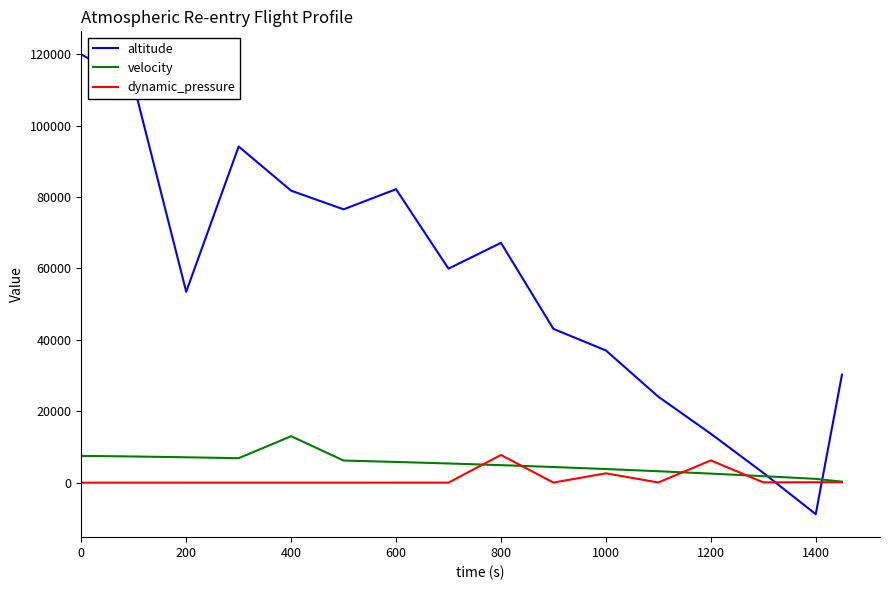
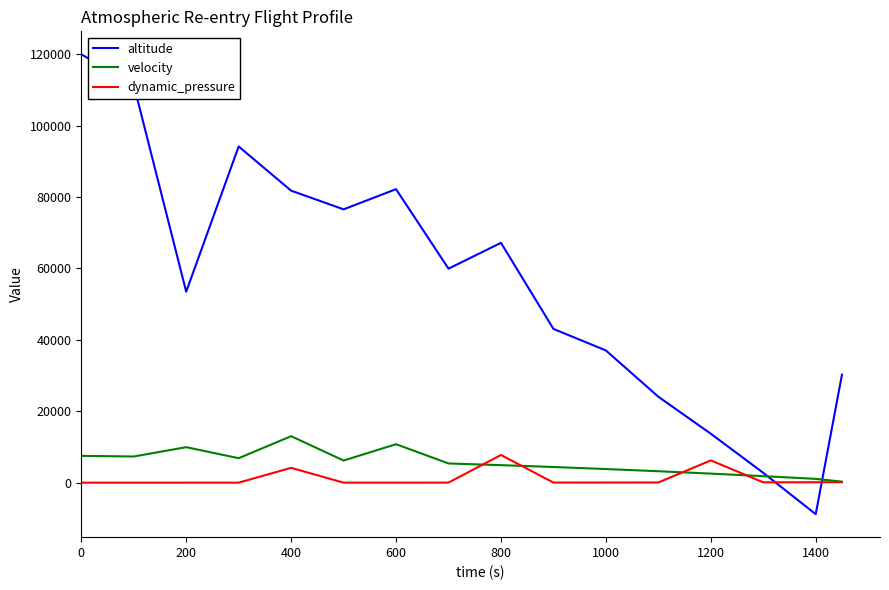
velocity, 200: 7000 -> 10000
dynamic_pressure, 400: 0 -> 4000
velocity, 600: 6000 -> 11000
dynamic_pressure, 1000: 3000 -> 0
